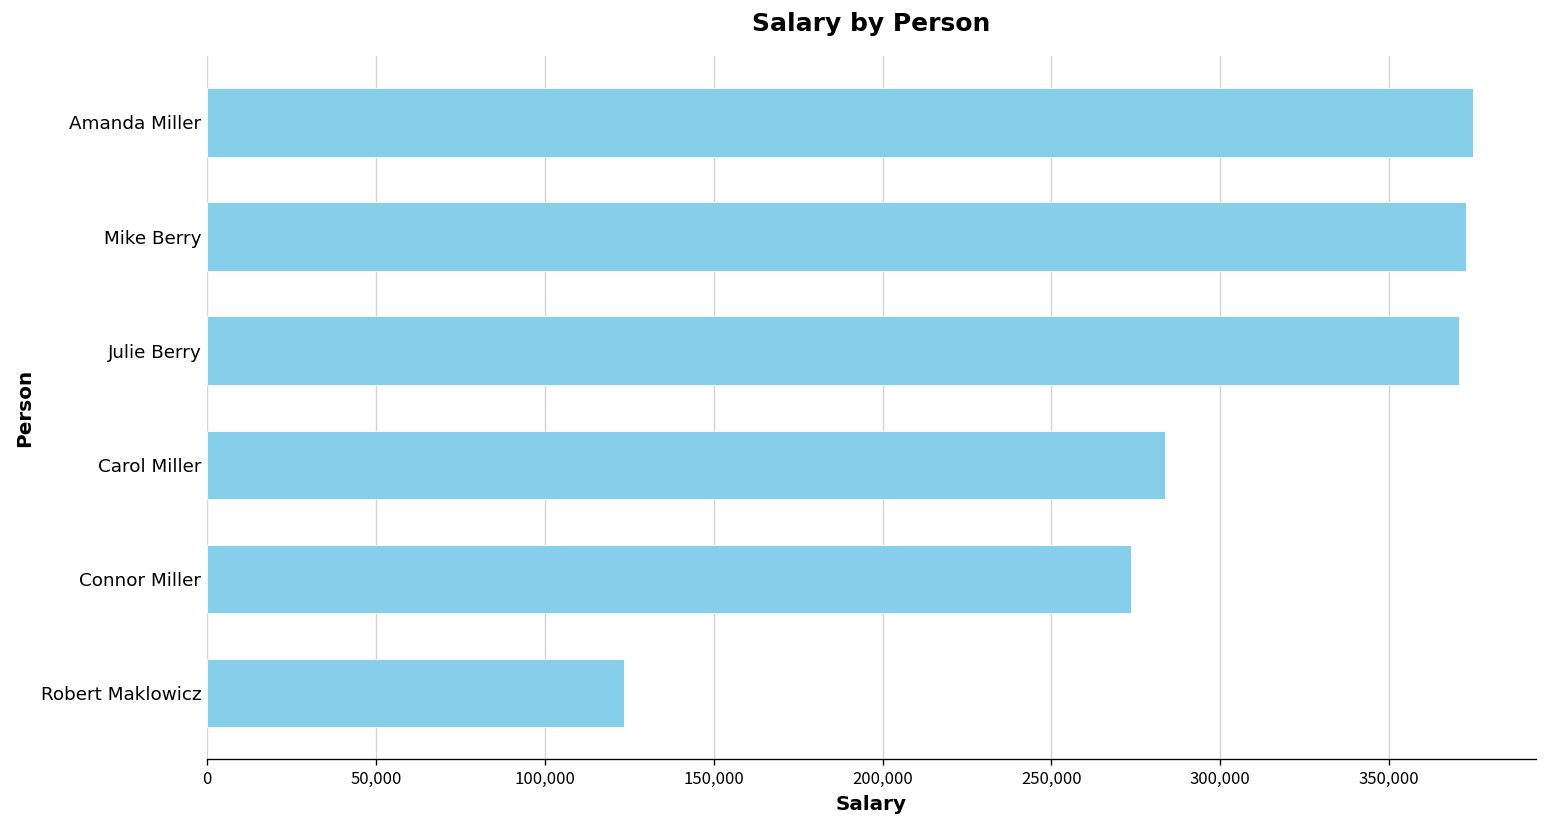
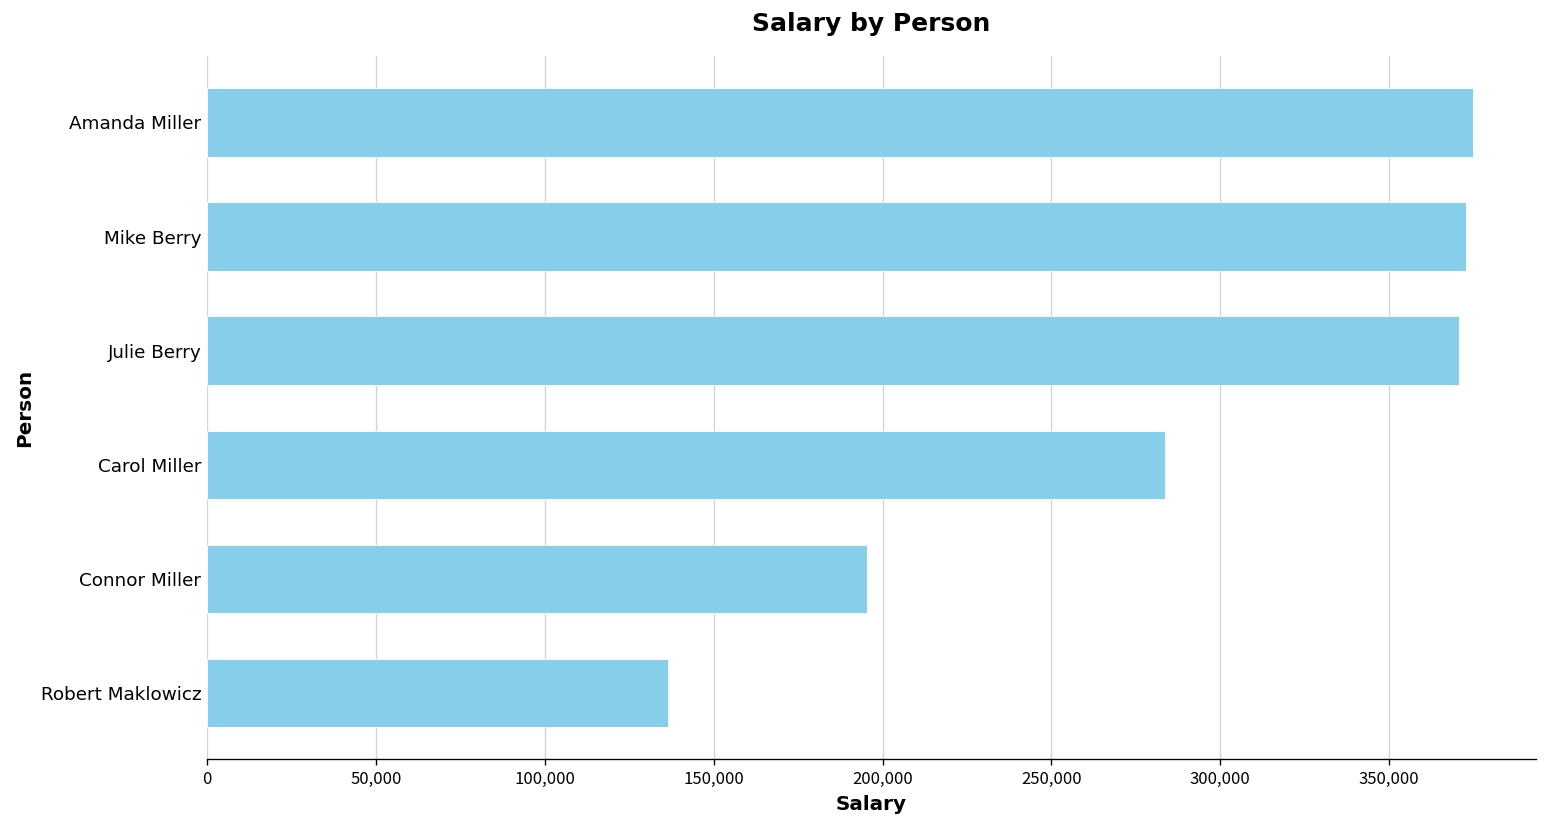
Connor Miller: 274,000 -> 196,000
Robert Maklowicz: 123,000 -> 137,000
